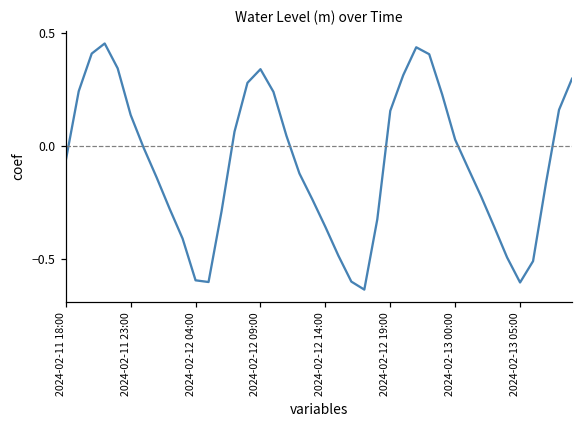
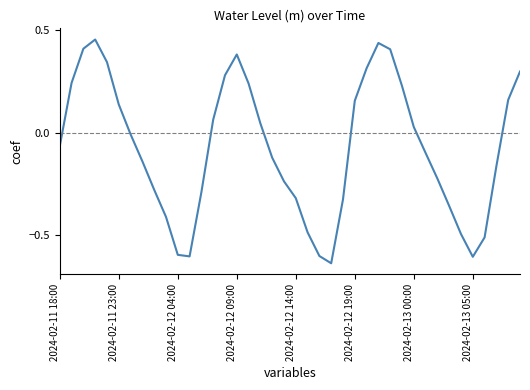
2024-02-12 09:00: 0.34 -> 0.38
2024-02-12 14:00: -0.36 -> -0.32
